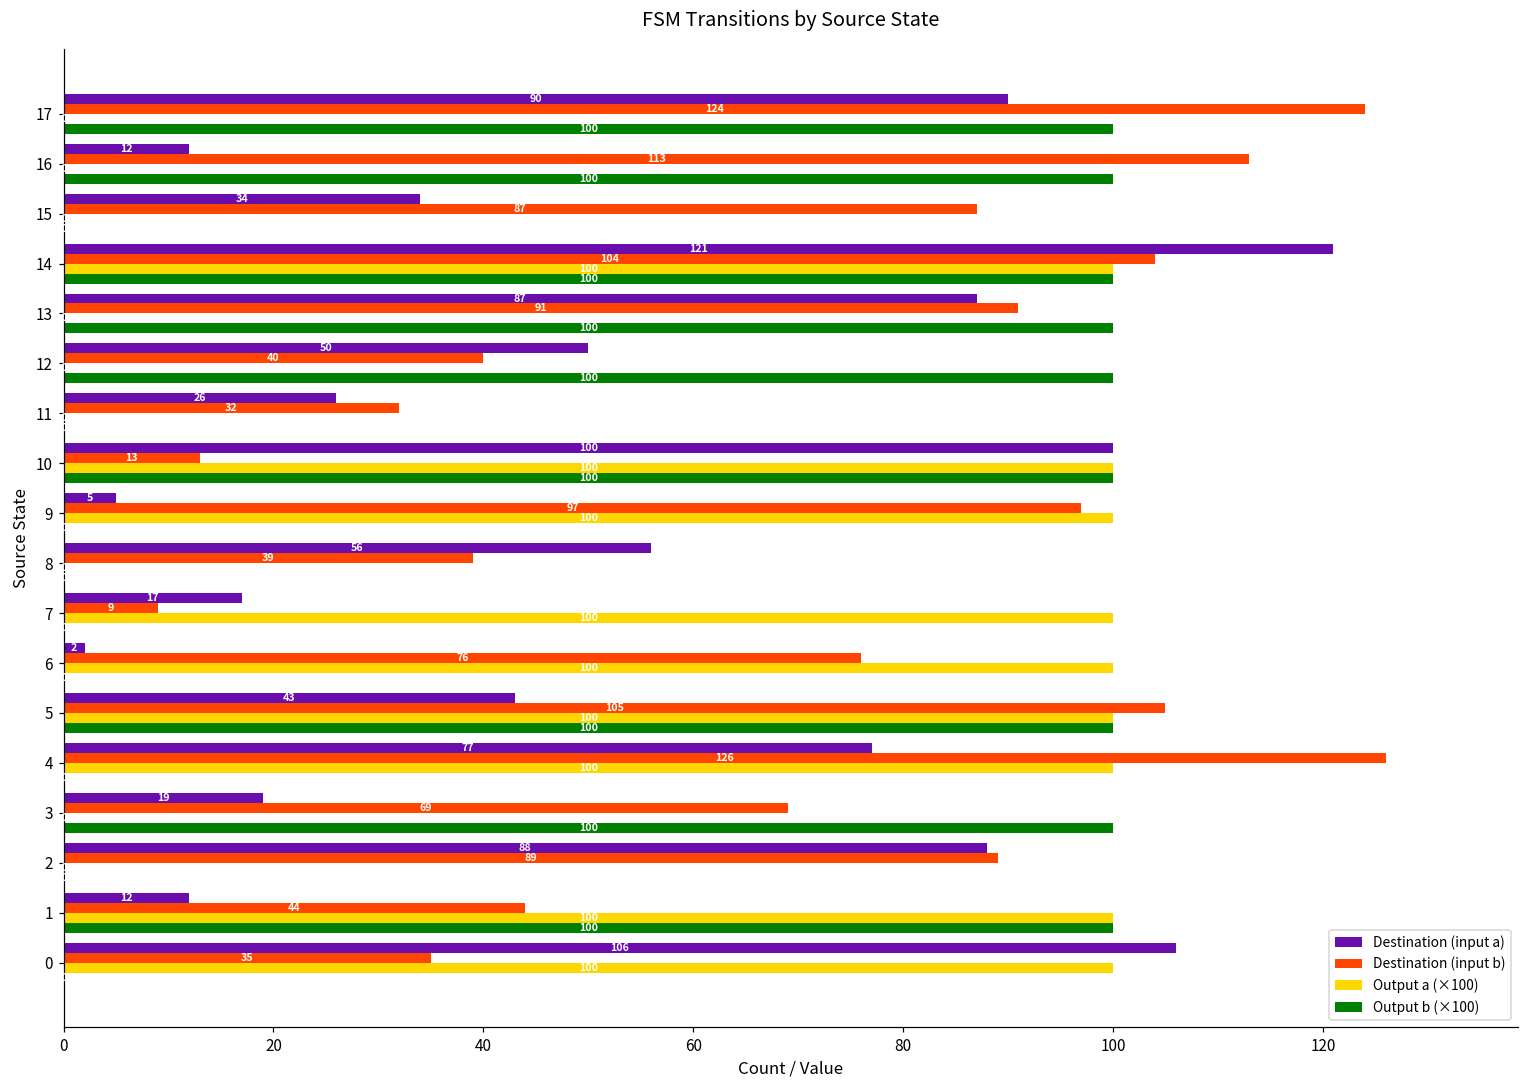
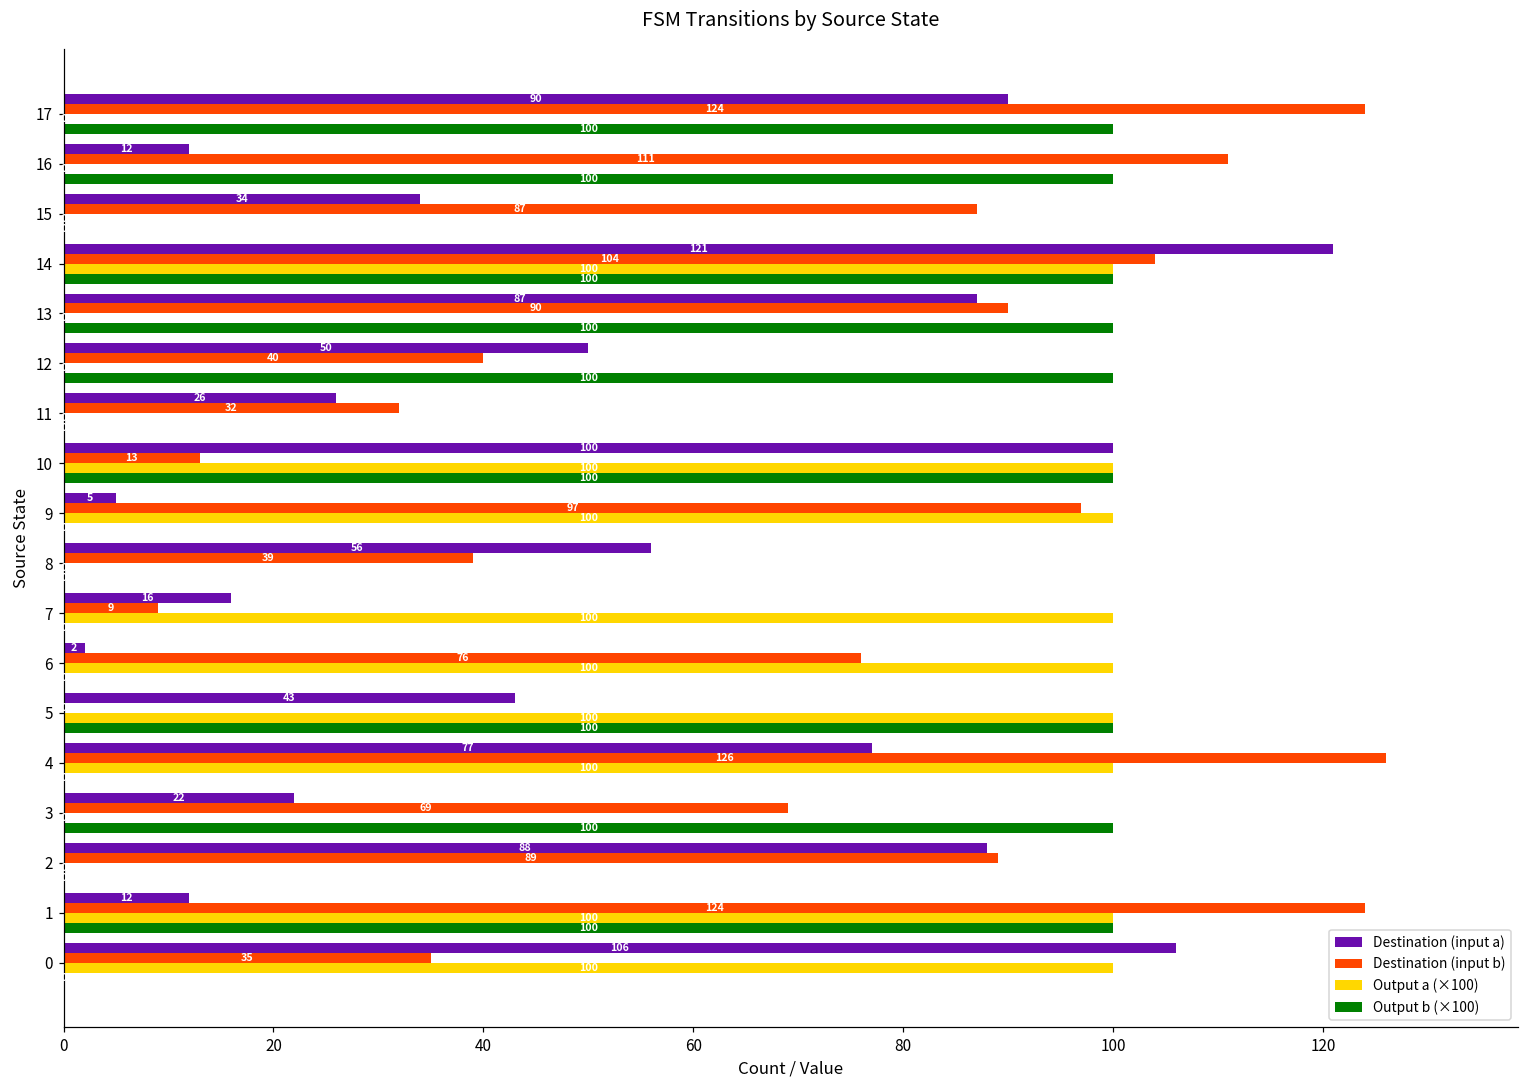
Destination (input b), 16: 113 -> 111
Destination (input b), 13: 91 -> 90
Destination (input a), 7: 17 -> 16
Destination (input b), 5: 105 -> 0
Destination (input a), 3: 19 -> 22
Destination (input b), 1: 44 -> 124
